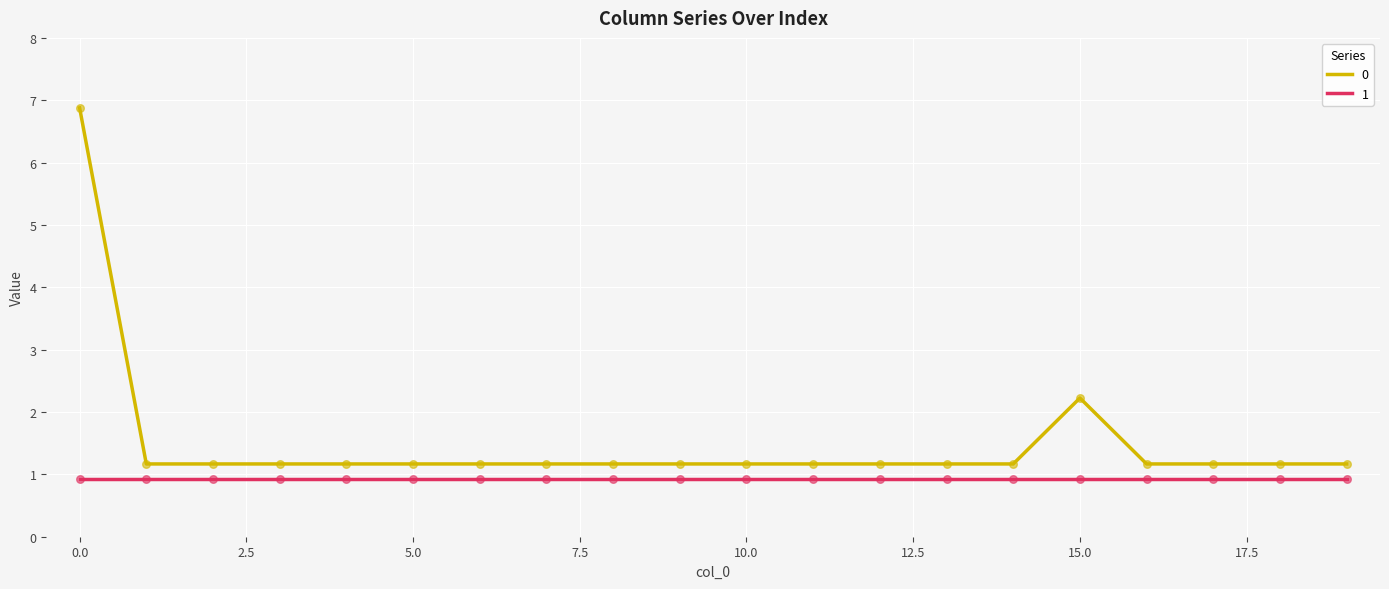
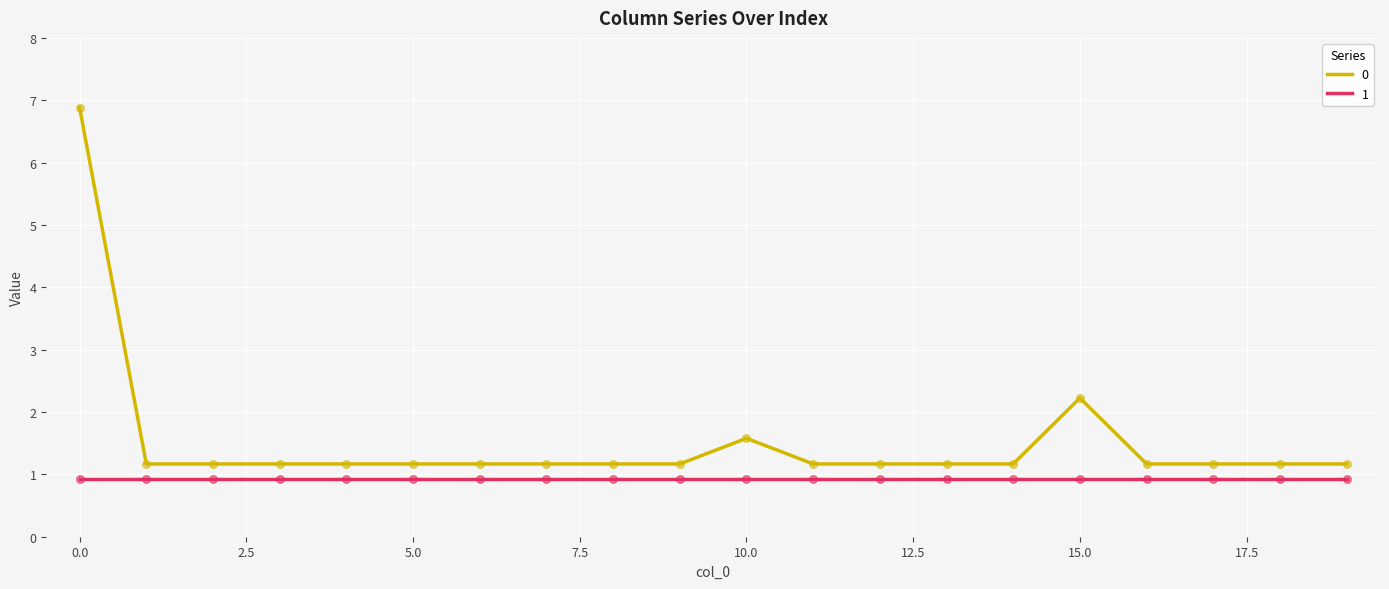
0, 10.0: 1.2 -> 1.6
